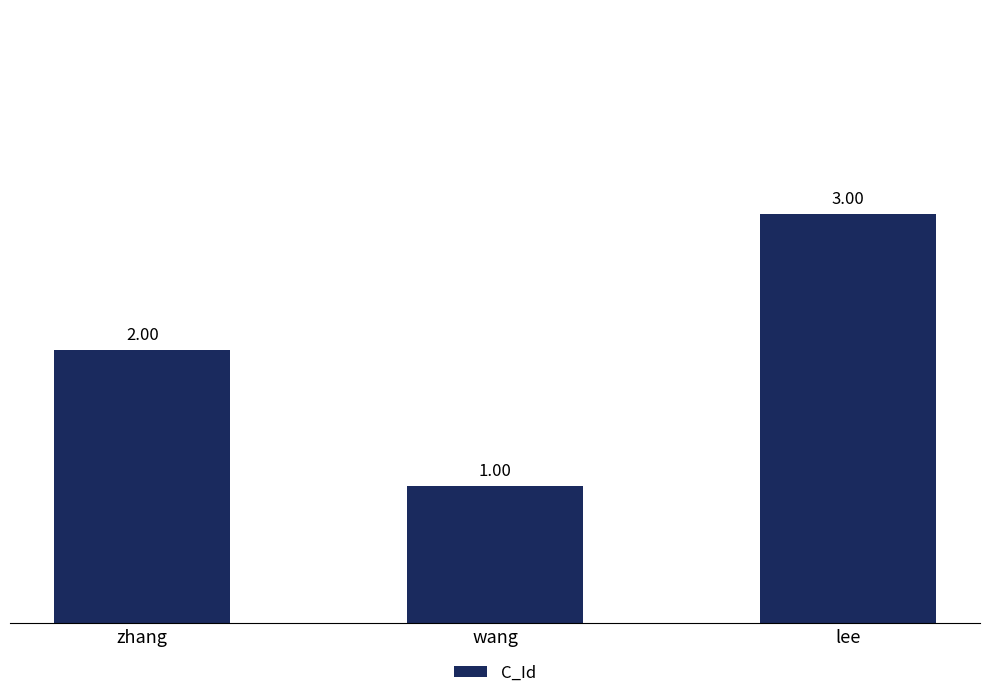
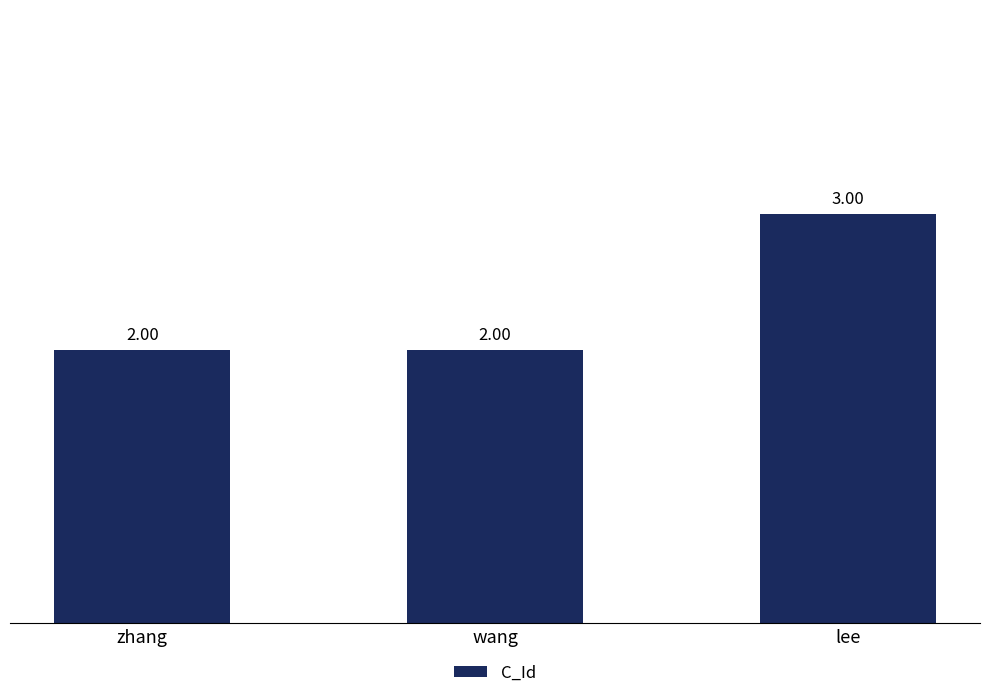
wang: 1.00 -> 2.00
